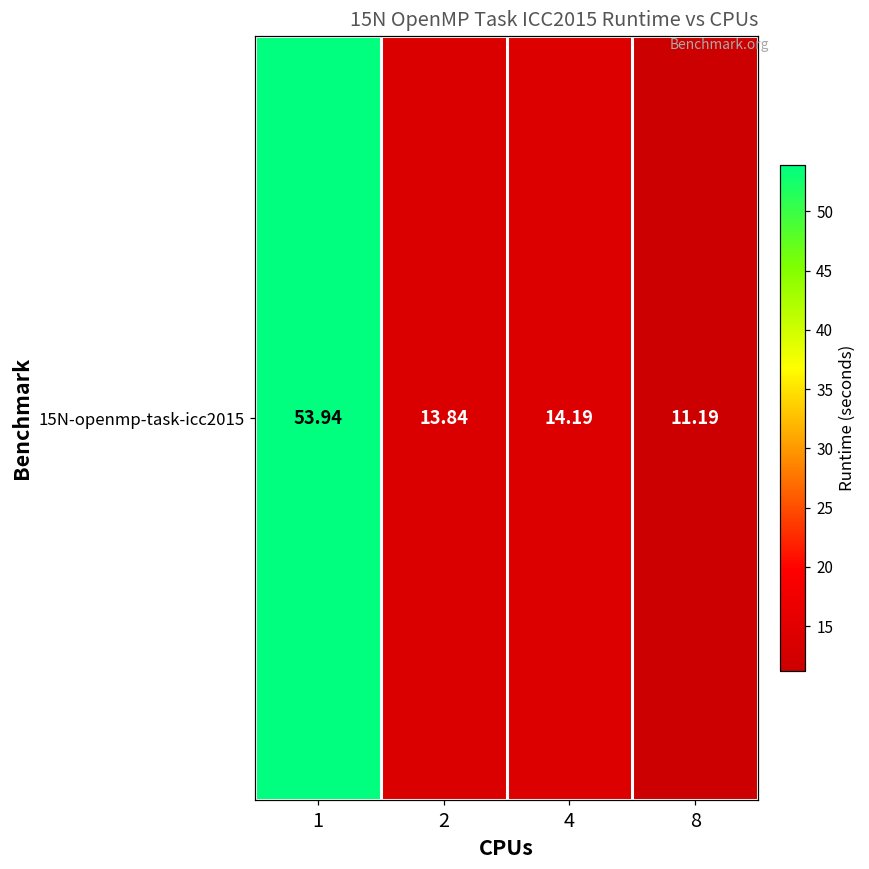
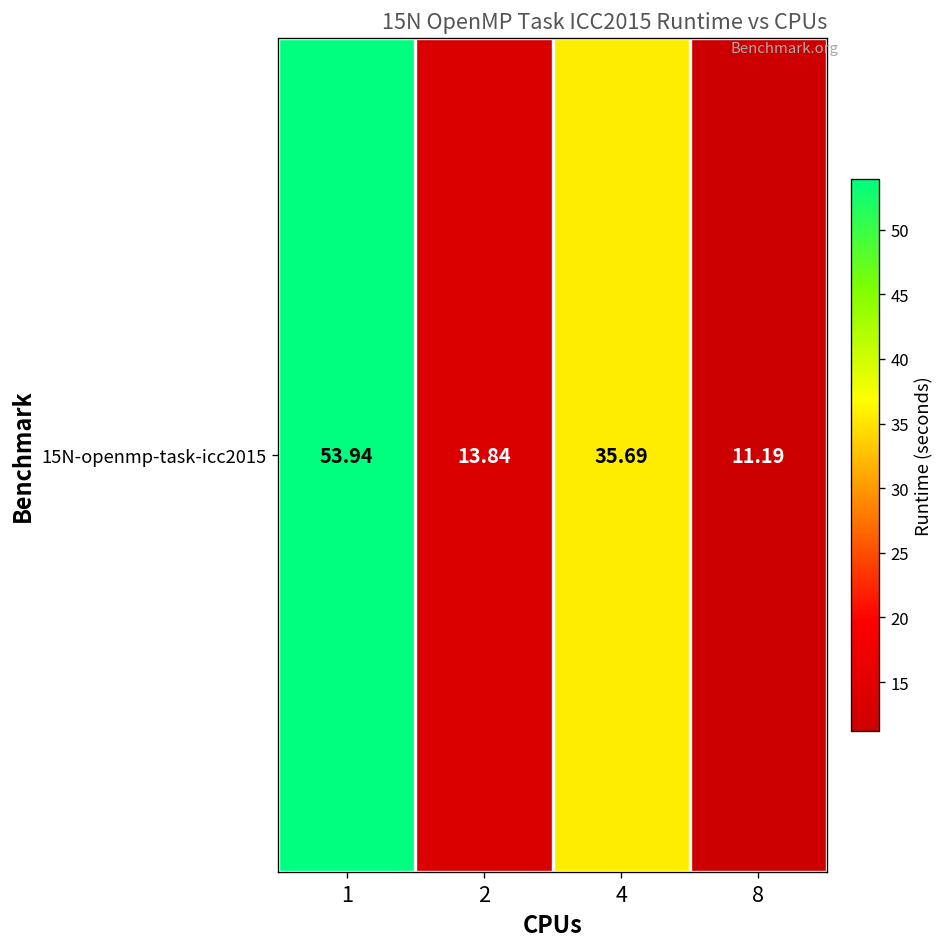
15N-openmp-task-icc2015, 4: 14.19 -> 35.69
